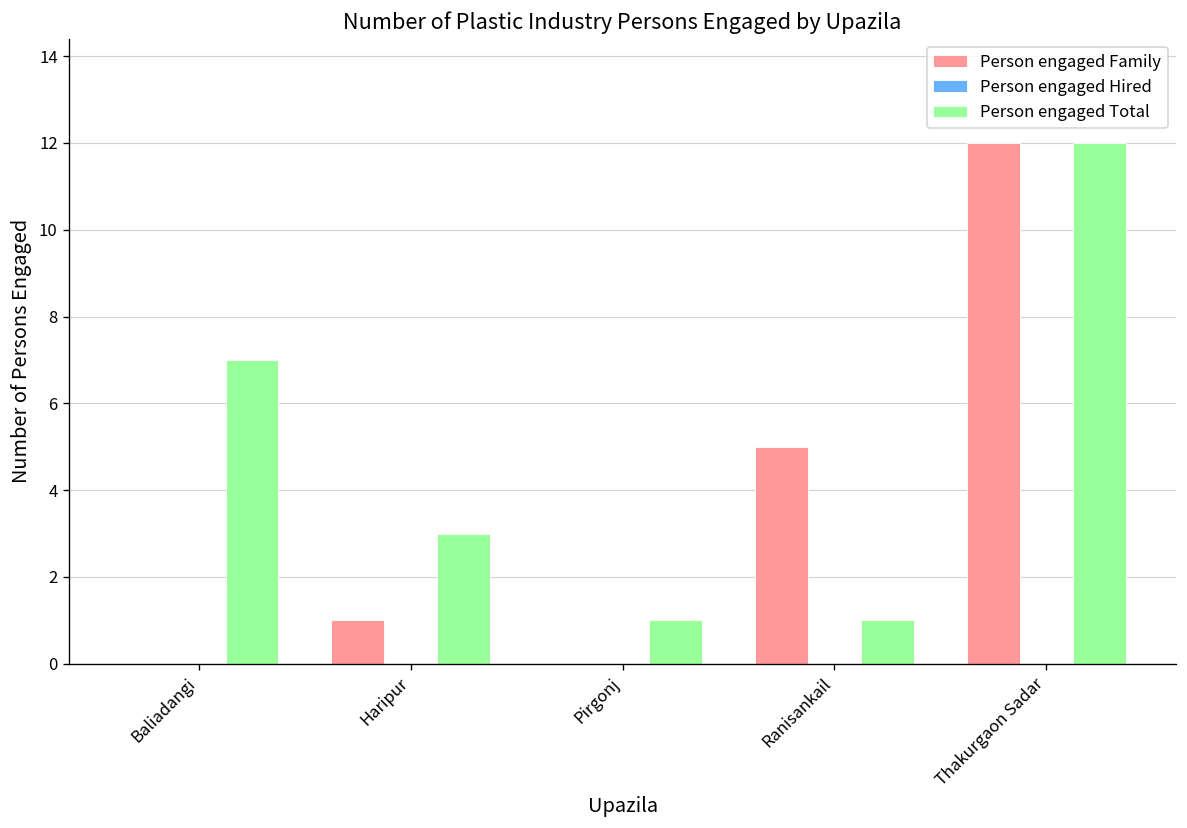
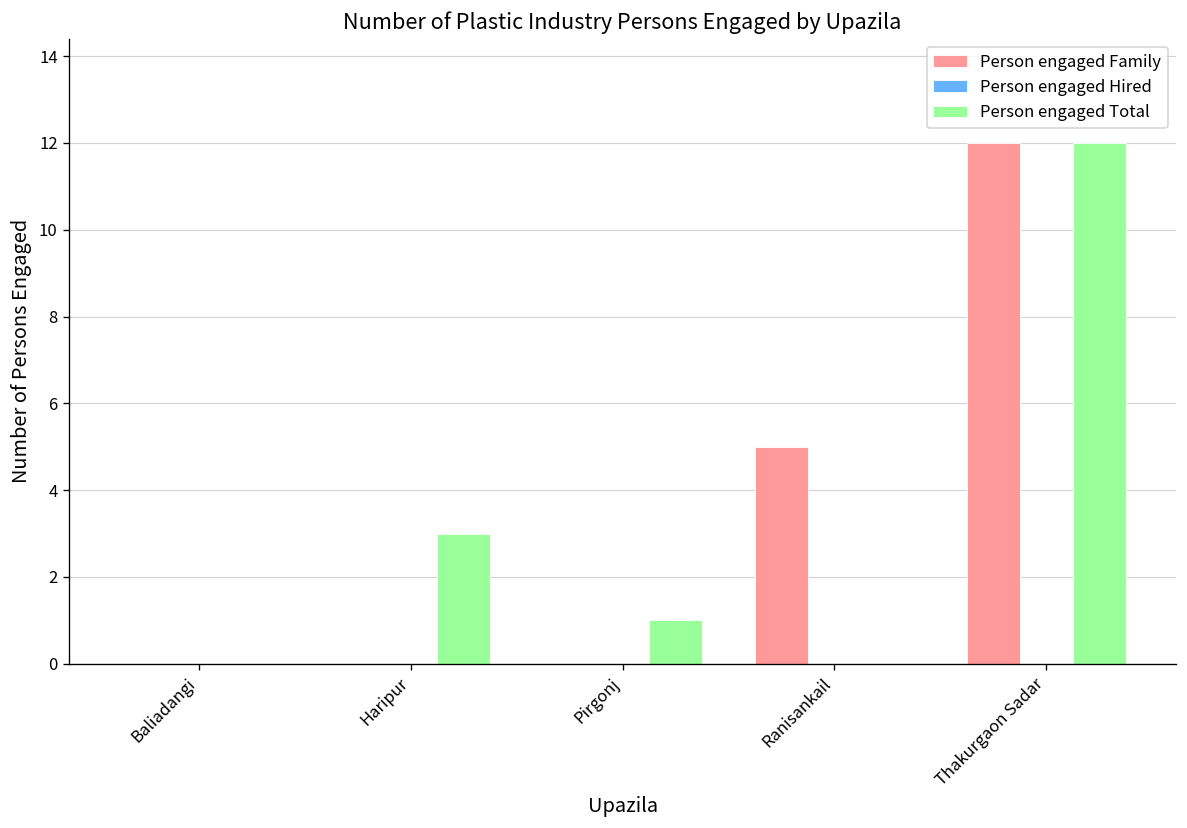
Person engaged Total, Baliadangi: 7 -> 0
Person engaged Family, Haripur: 1 -> 0
Person engaged Total, Ranisankail: 1 -> 0
